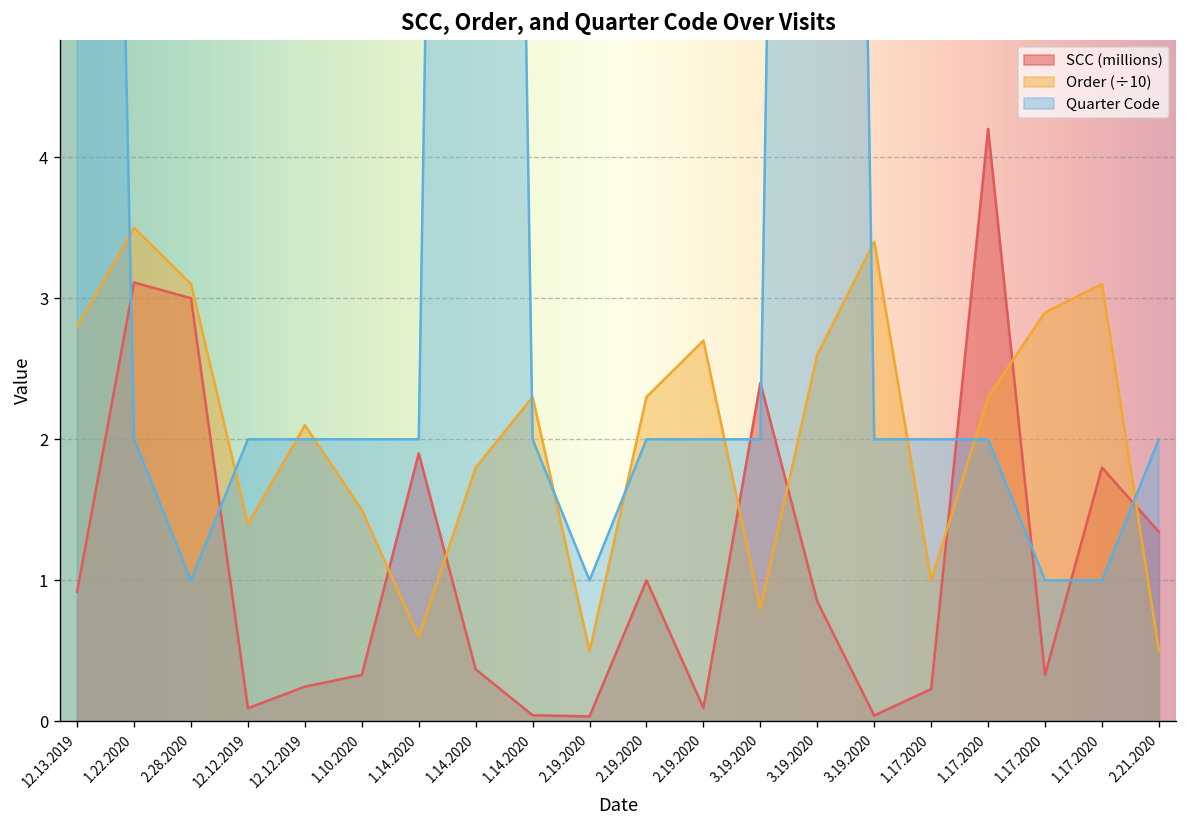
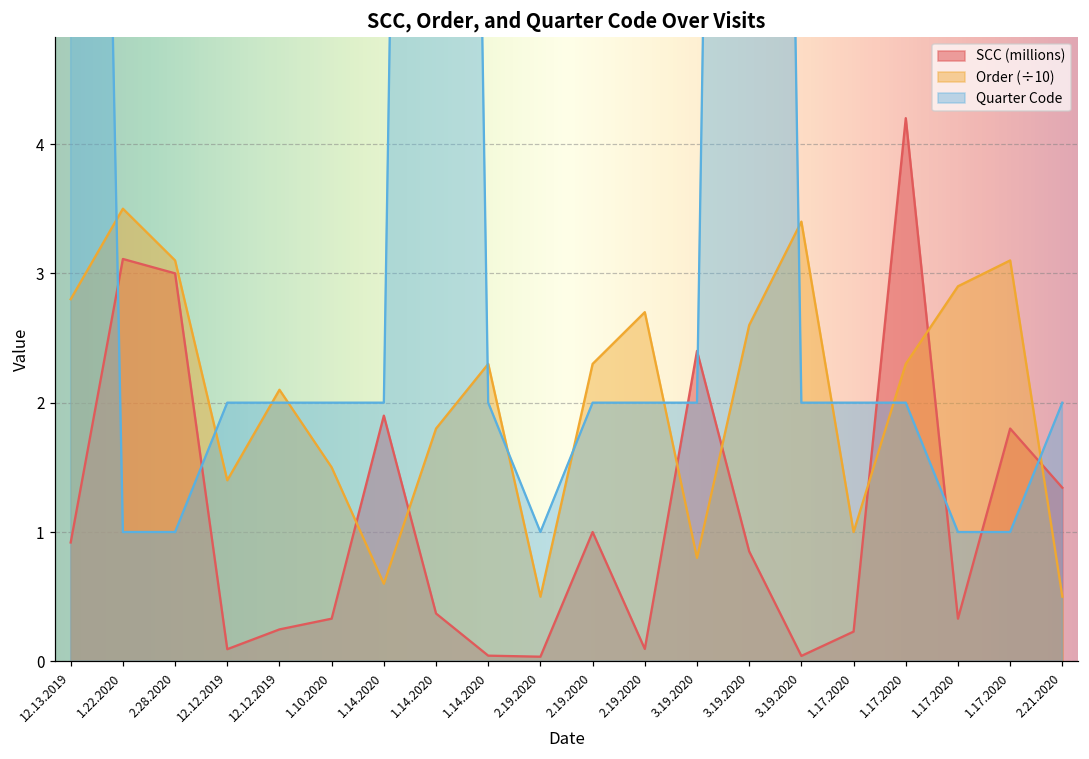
Quarter Code, 1.22.2020: 2 -> 1
